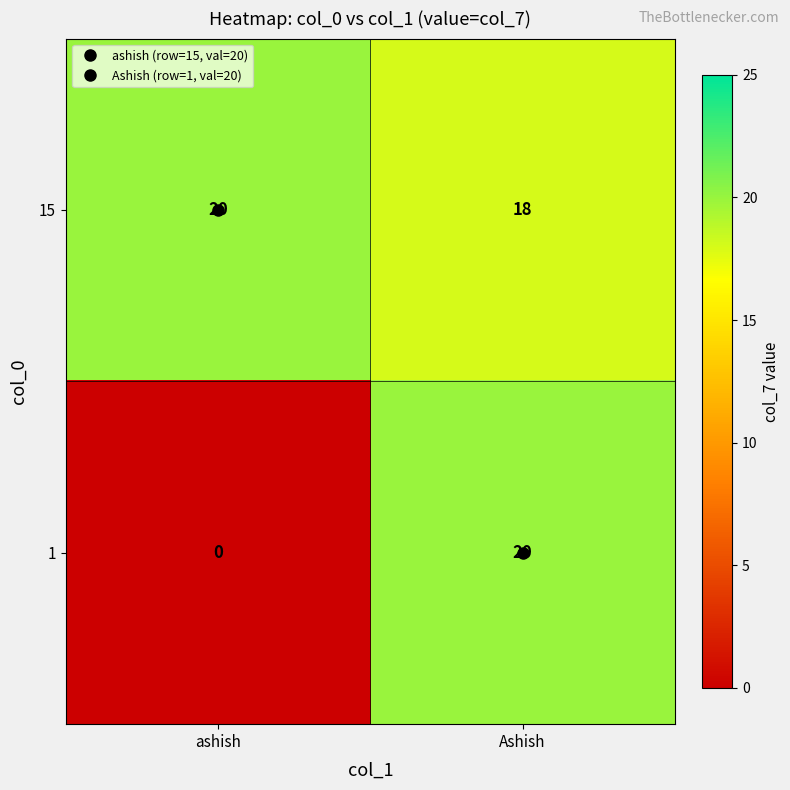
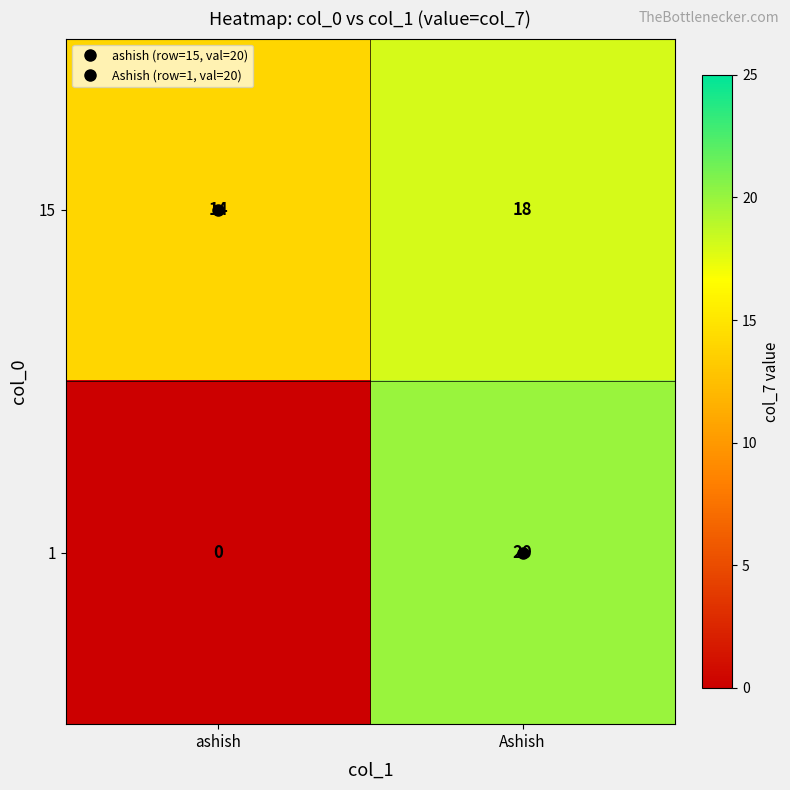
15, ashish: 20 -> 14
